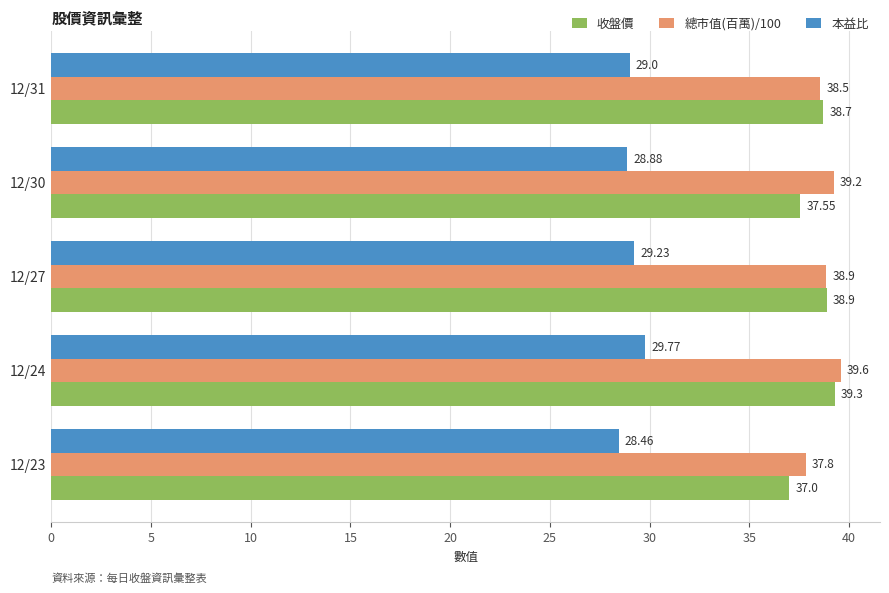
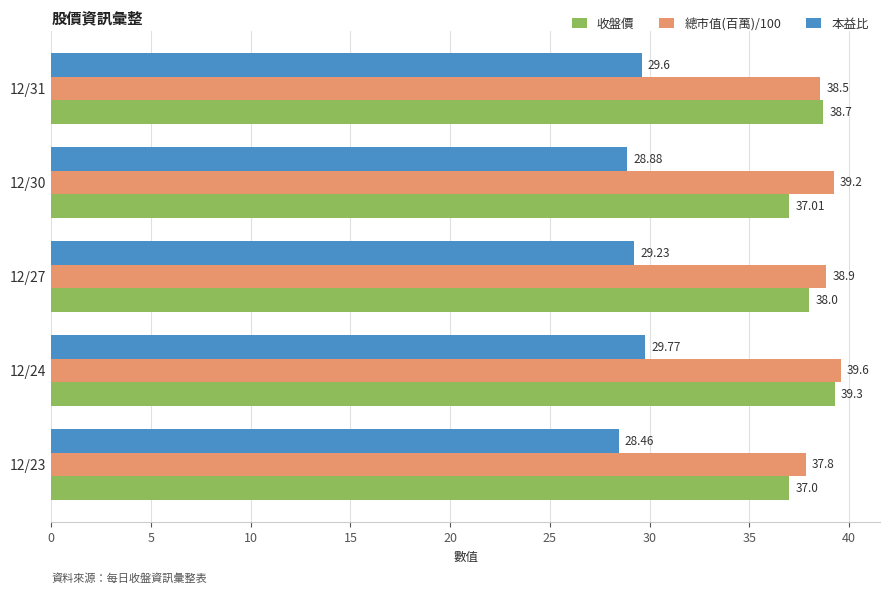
本益比, 12/31: 29.0 -> 29.6
收盤價, 12/30: 37.55 -> 37.01
收盤價, 12/27: 38.9 -> 38.0
